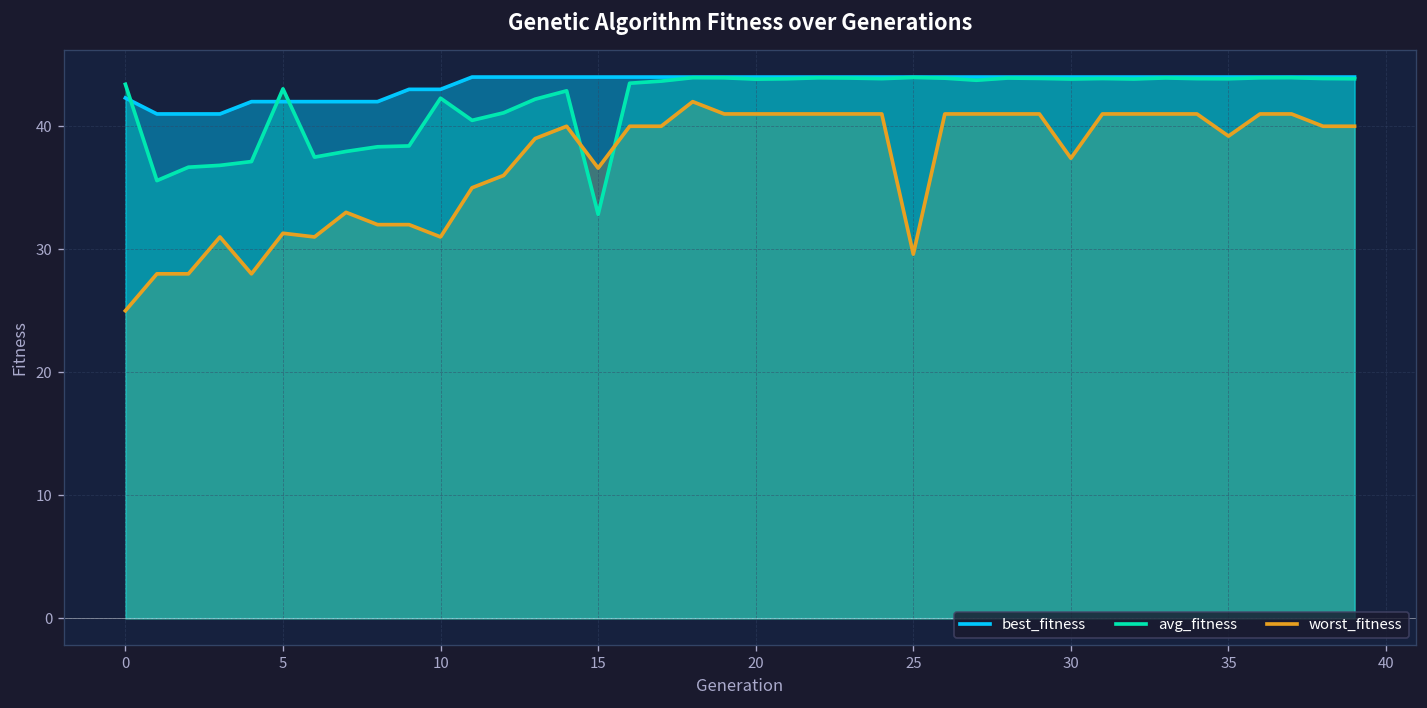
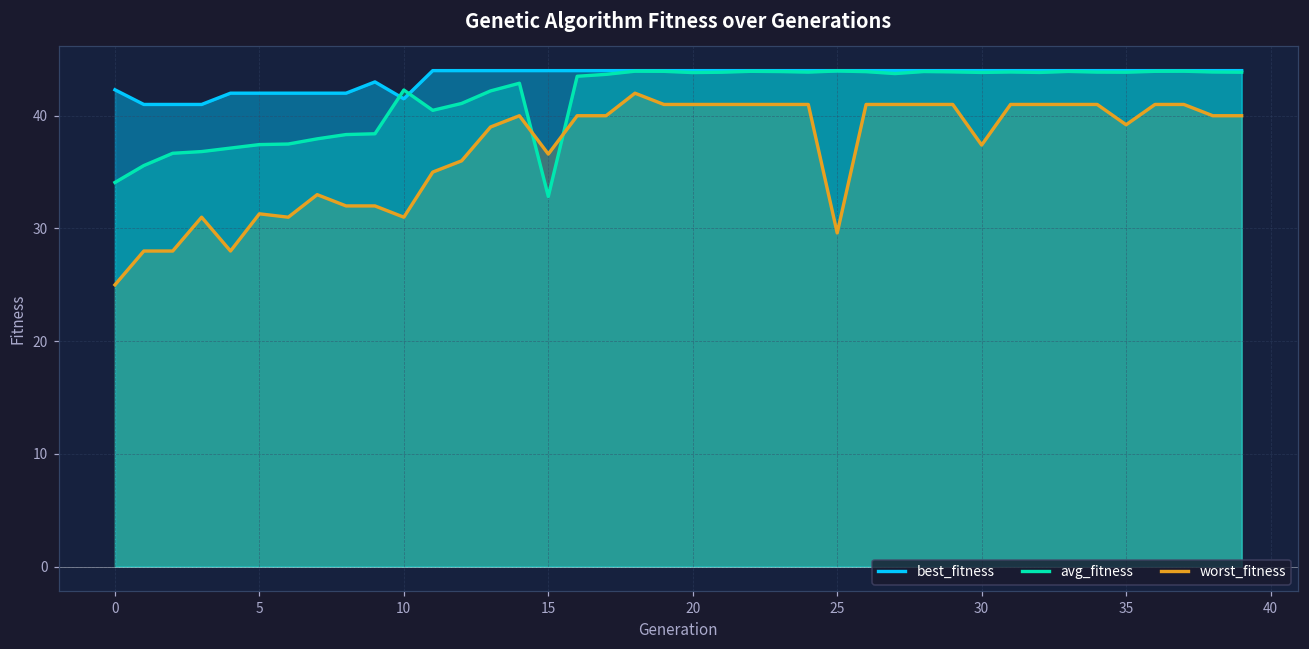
avg_fitness, 0: 43.4 -> 34.1
avg_fitness, 5: 43.0 -> 37.4
best_fitness, 10: 43.0 -> 41.5
